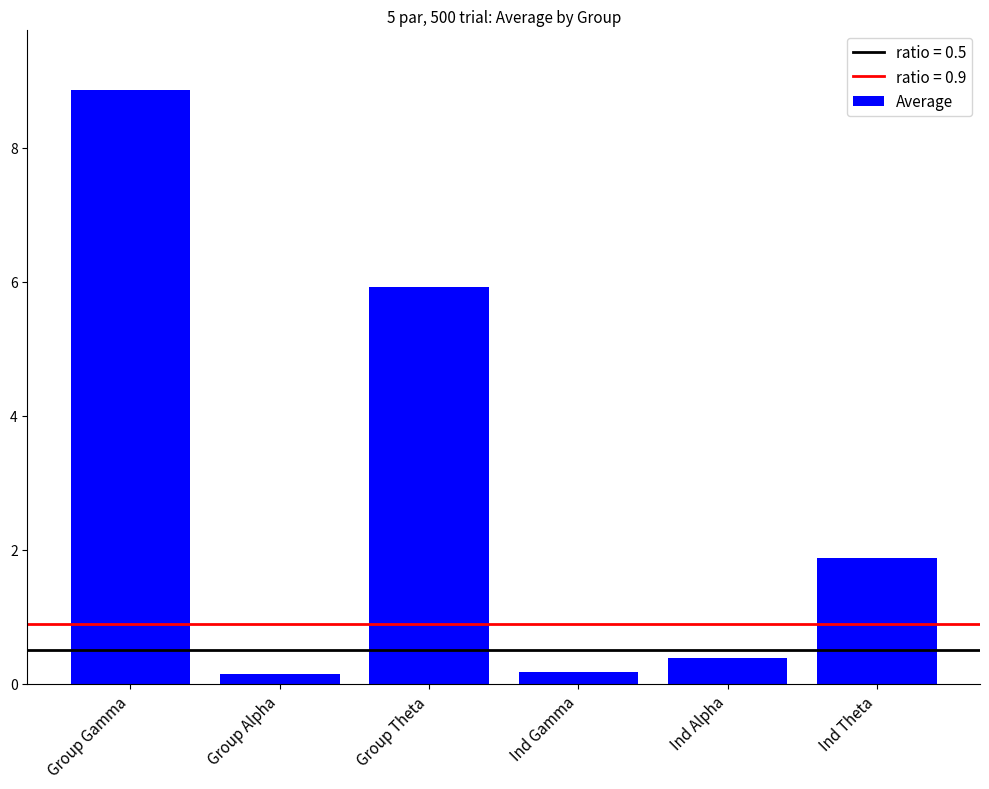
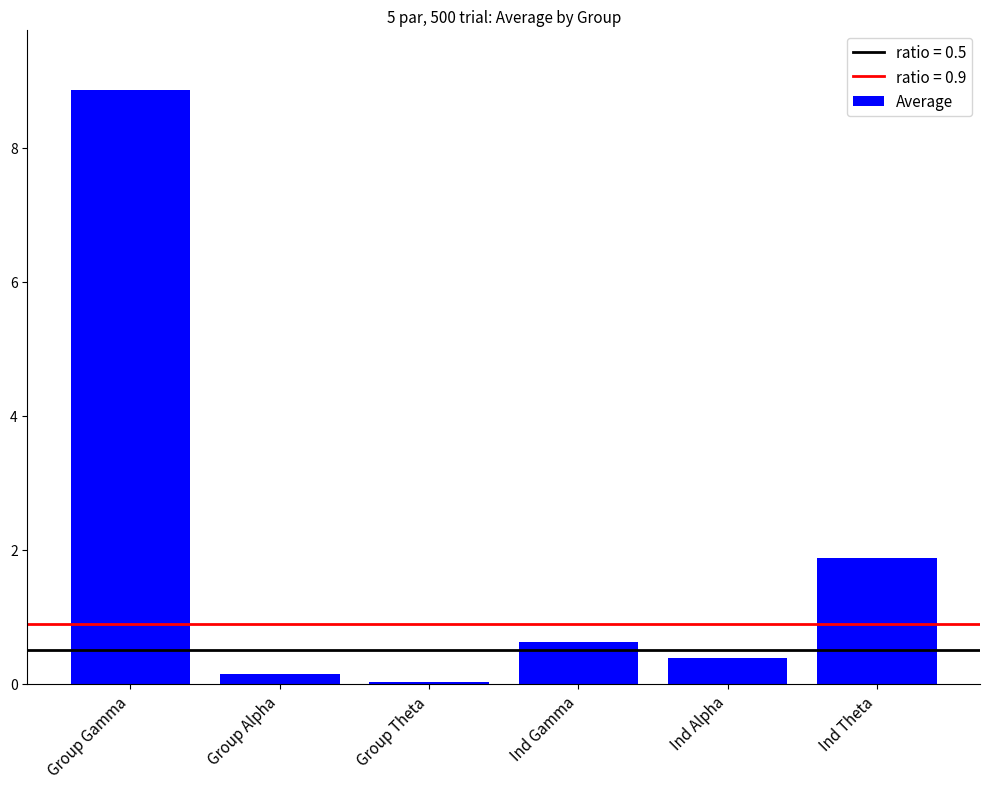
Group Theta: 5.9 -> 0.0
Ind Gamma: 0.2 -> 0.6
